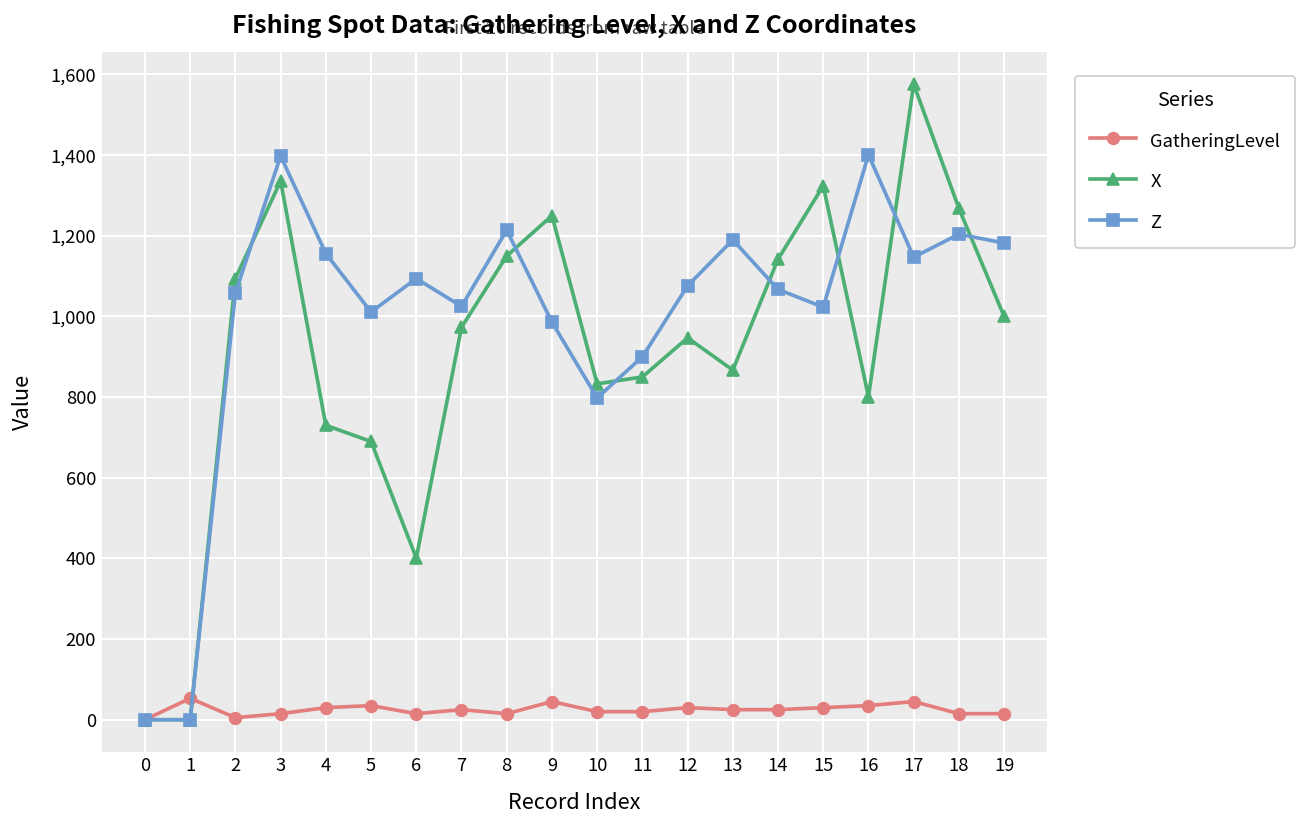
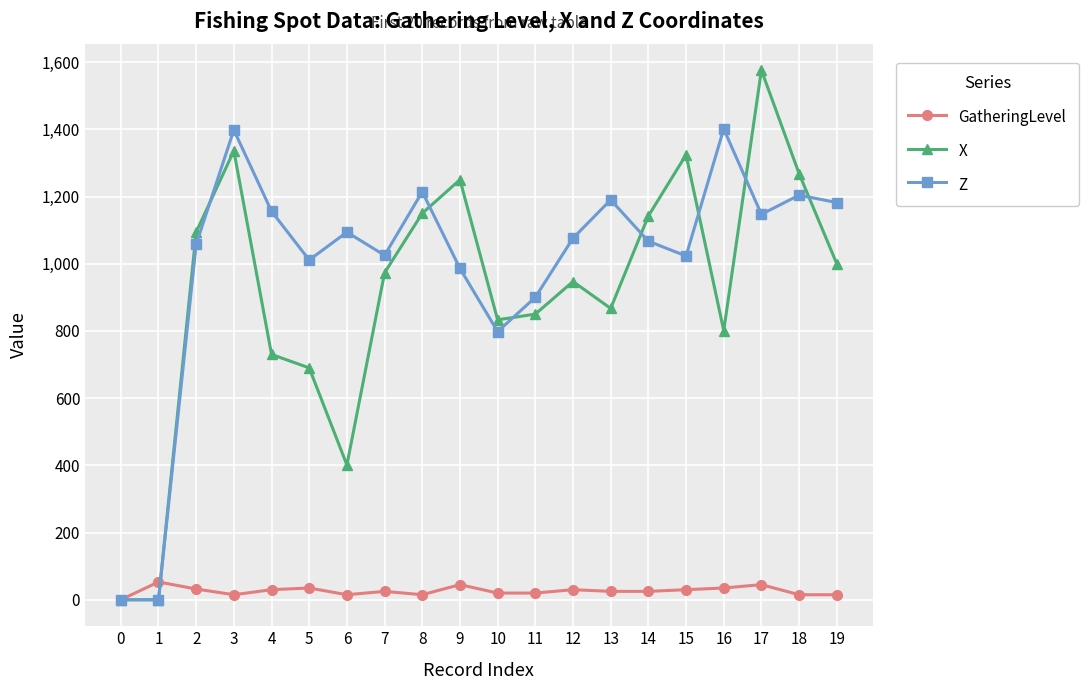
GatheringLevel, 2: 10 -> 30
